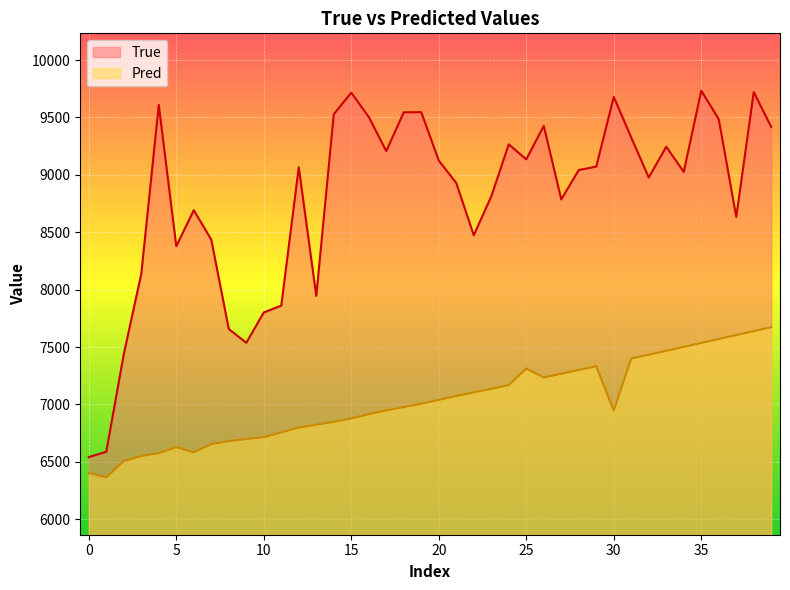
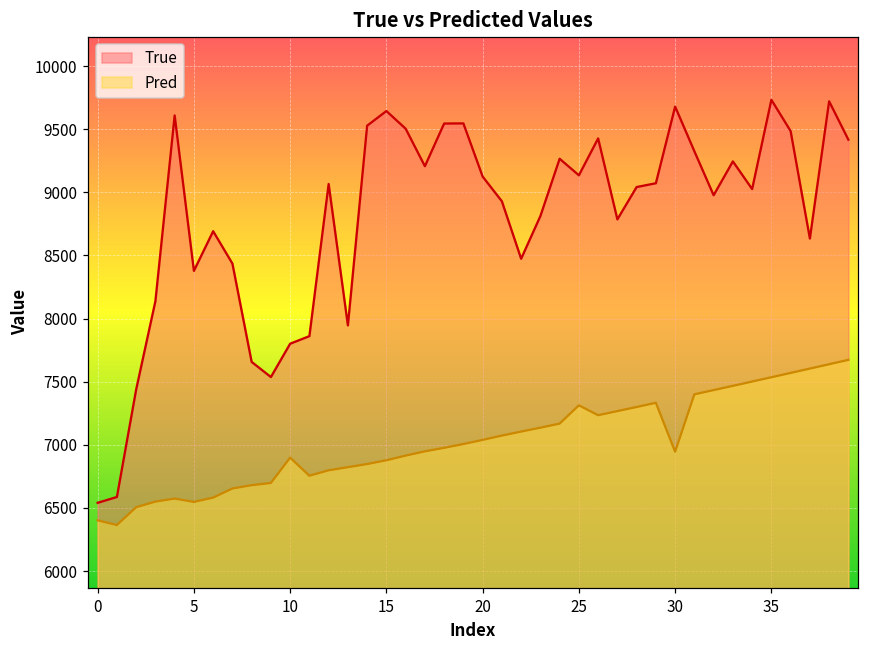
Pred, 5: 6630 -> 6550
Pred, 10: 6710 -> 6900
True, 15: 9720 -> 9640
